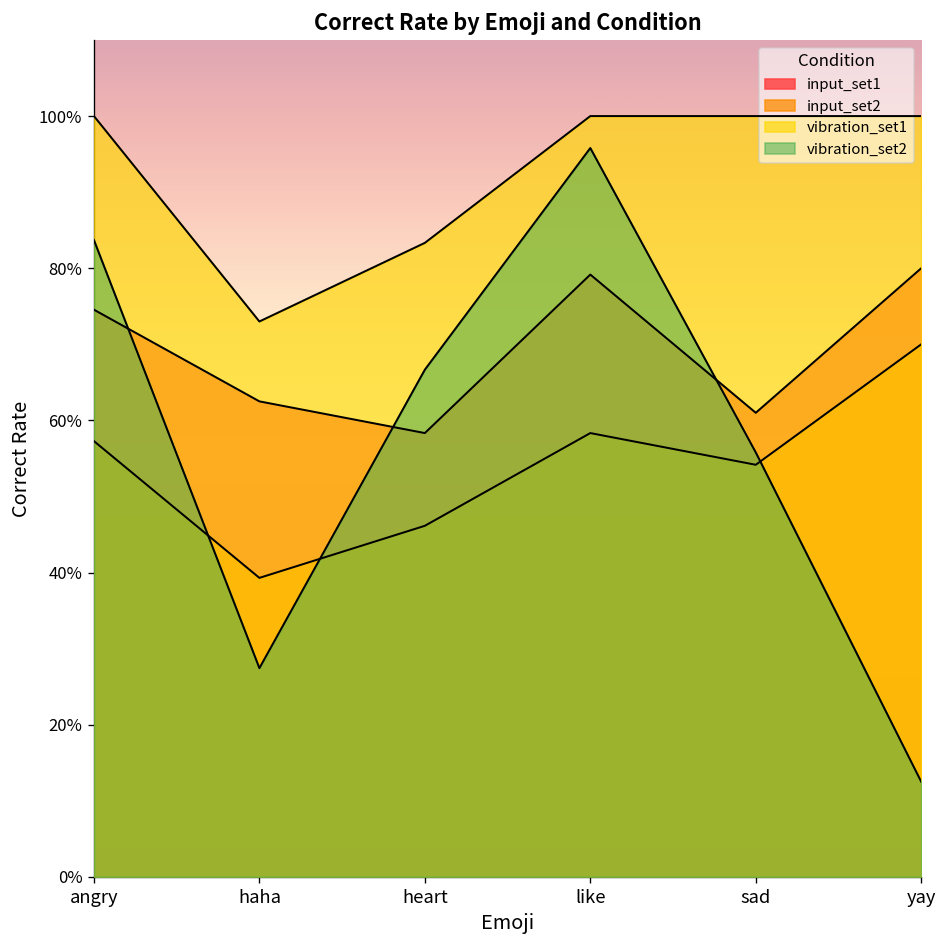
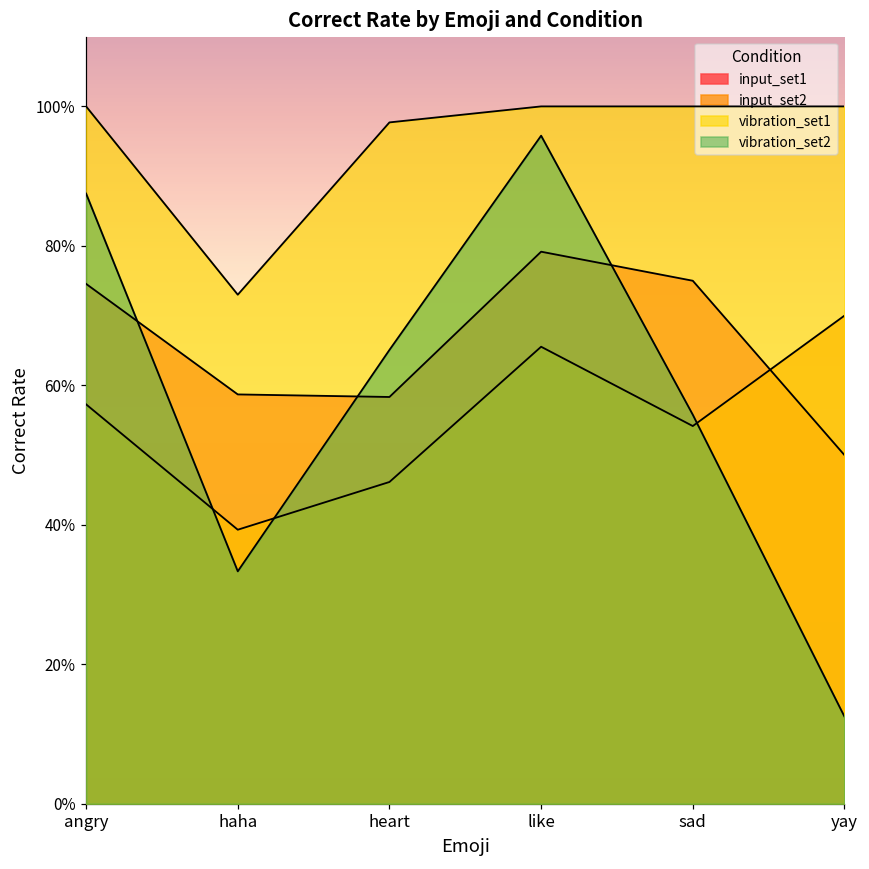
vibration_set2, angry: 84% -> 88%
input_set1, haha: 63% -> 59%
vibration_set2, haha: 27% -> 33%
vibration_set1, heart: 83% -> 98%
vibration_set2, heart: 67% -> 65%
input_set2, like: 58% -> 66%
input_set1, sad: 61% -> 75%
input_set1, yay: 80% -> 50%
